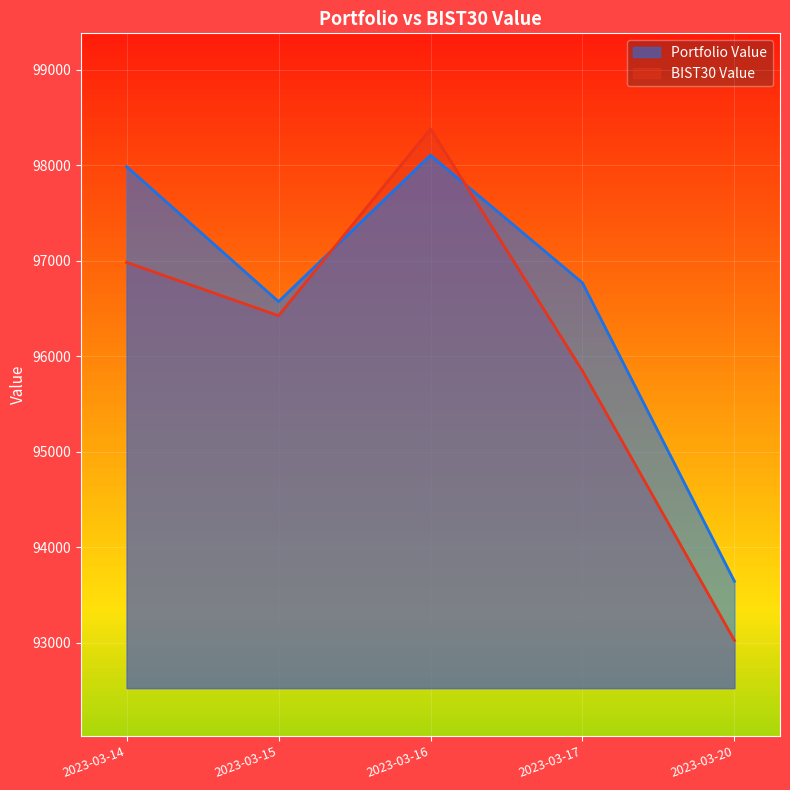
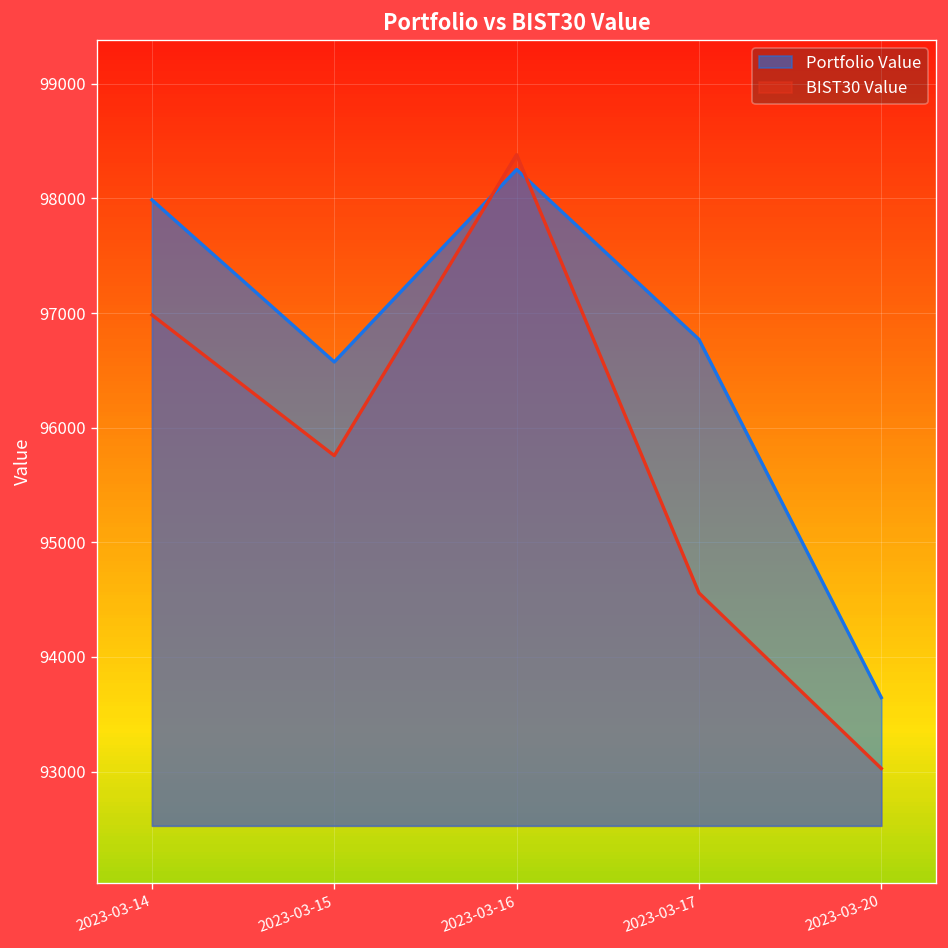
BIST30 Value, 2023-03-15: 96400 -> 95800
Portfolio Value, 2023-03-16: 98100 -> 98300
BIST30 Value, 2023-03-17: 95800 -> 94600
